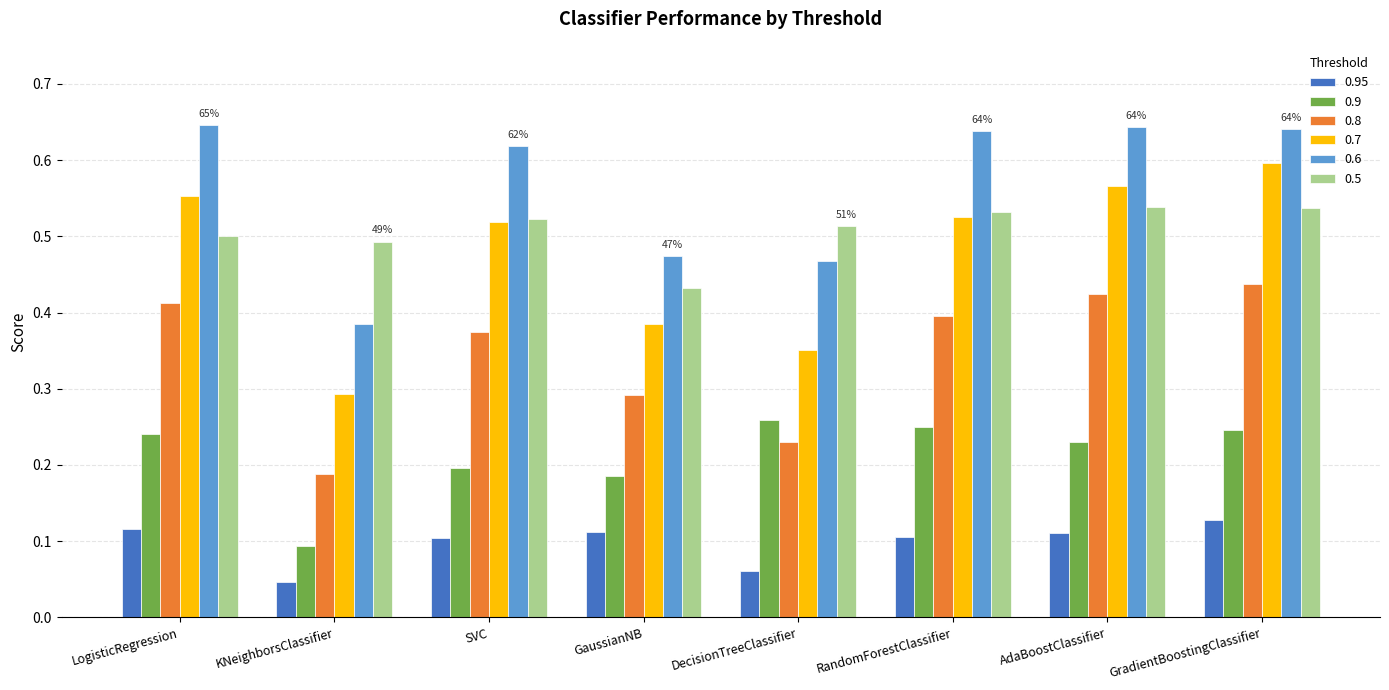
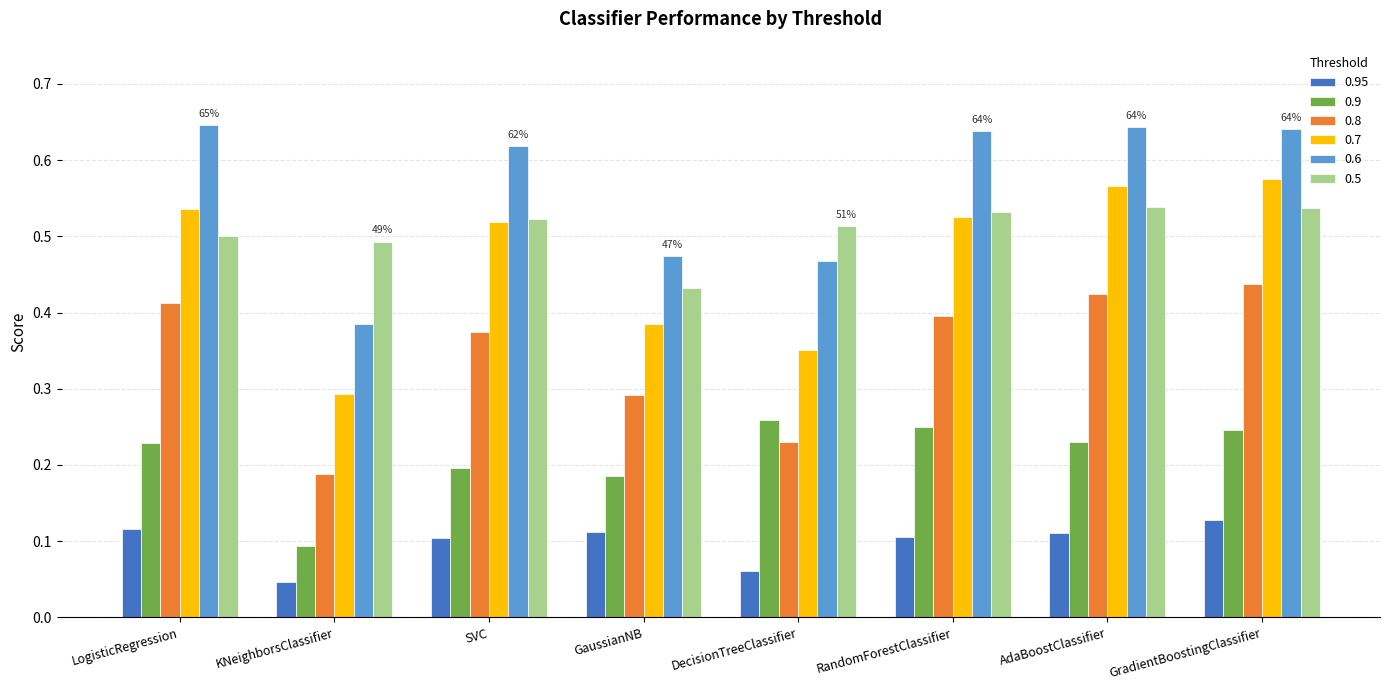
0.9, LogisticRegression: 0.24 -> 0.23
0.7, LogisticRegression: 0.55 -> 0.54
0.7, GradientBoostingClassifier: 0.60 -> 0.57
